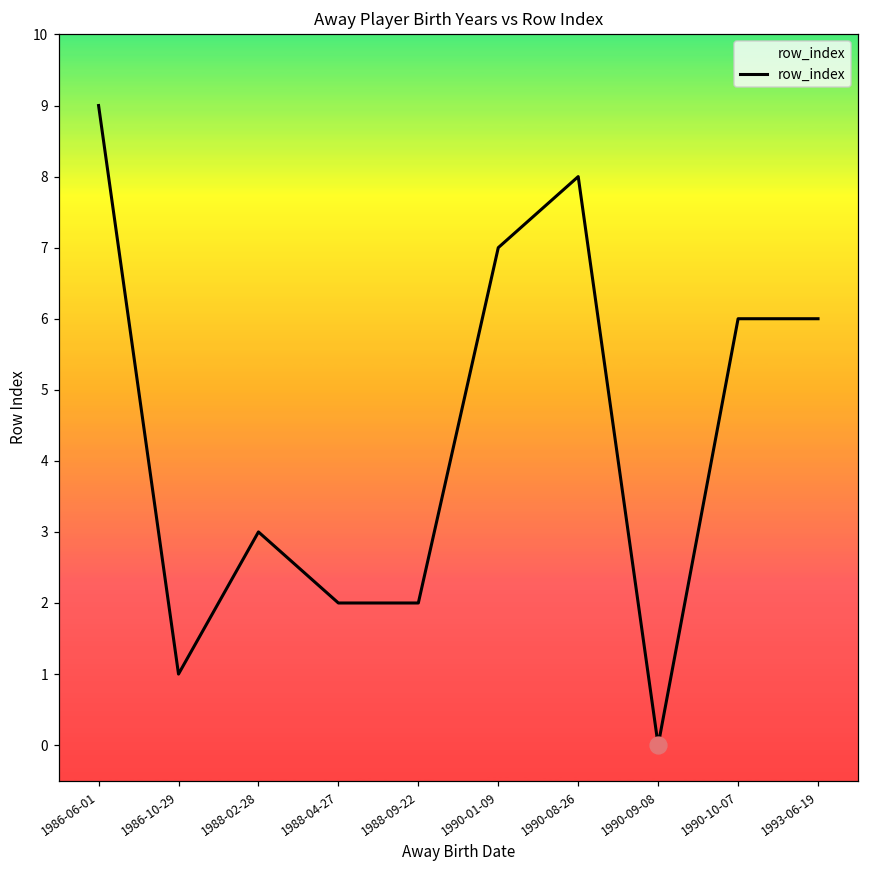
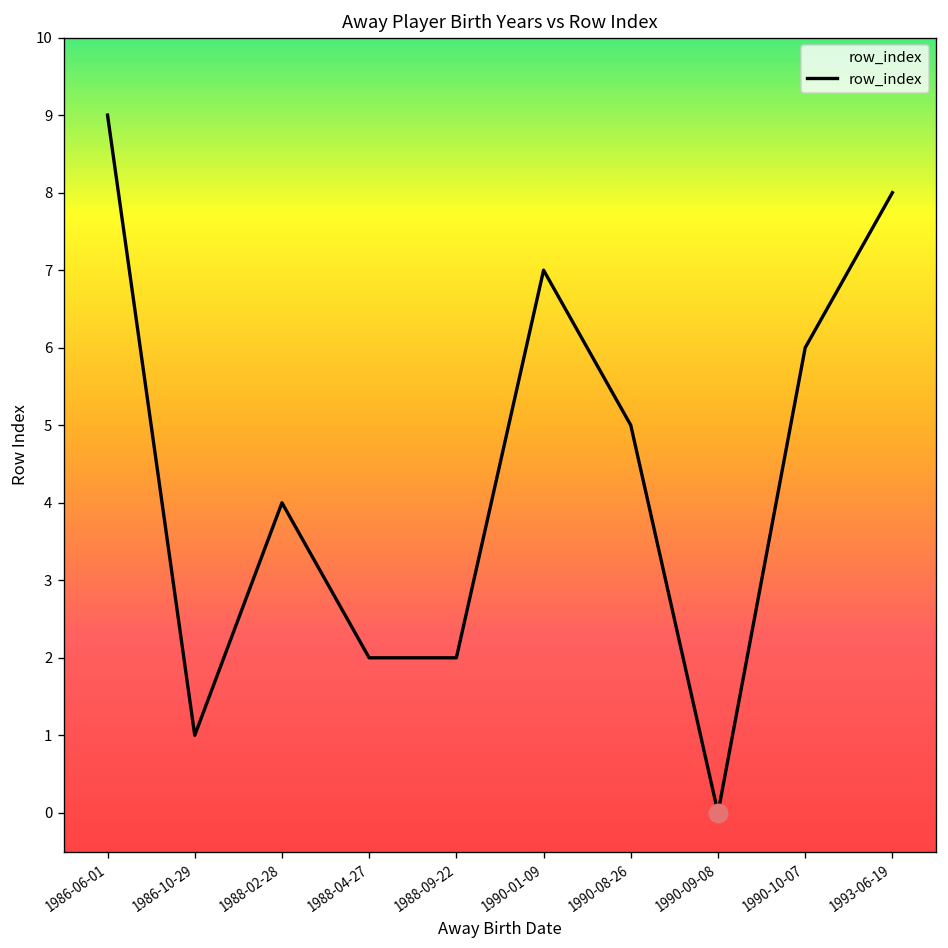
row_index, 1988-02-28: 3 -> 4
row_index, 1990-08-26: 8 -> 5
row_index, 1993-06-19: 6 -> 8
